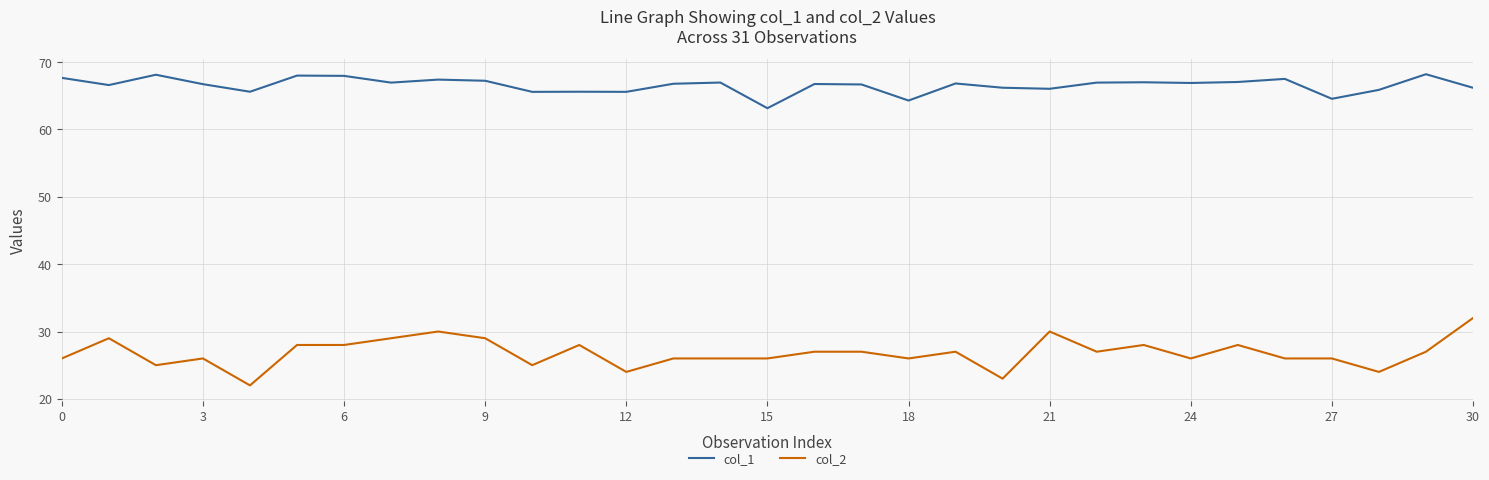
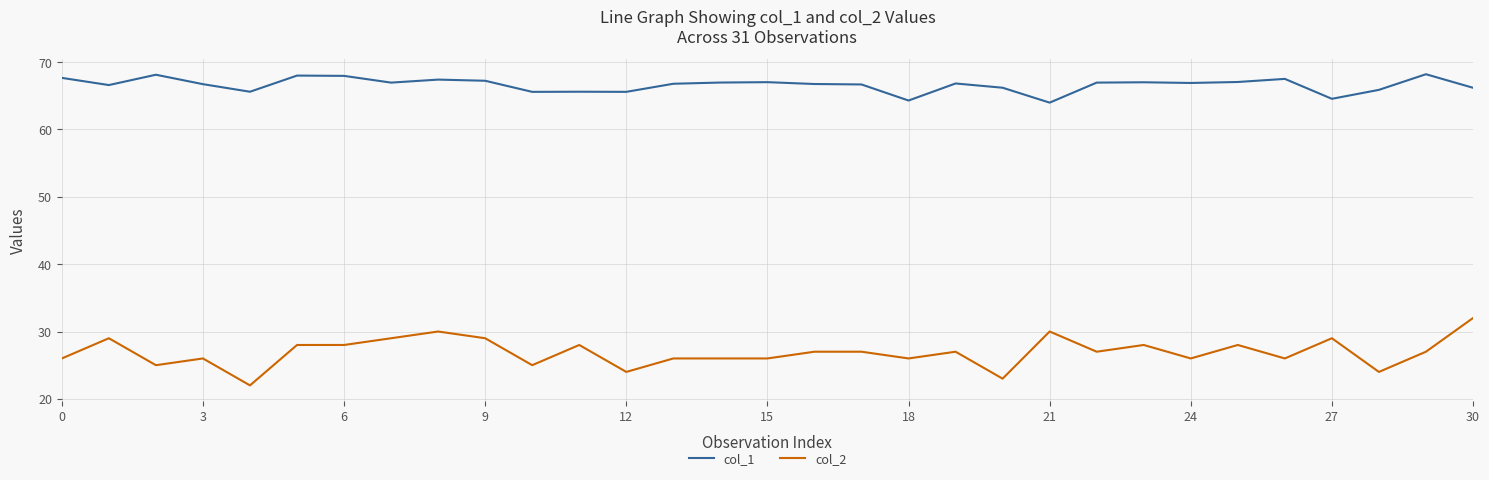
col_1, 15: 63 -> 67
col_1, 21: 66 -> 64
col_2, 27: 26 -> 29
